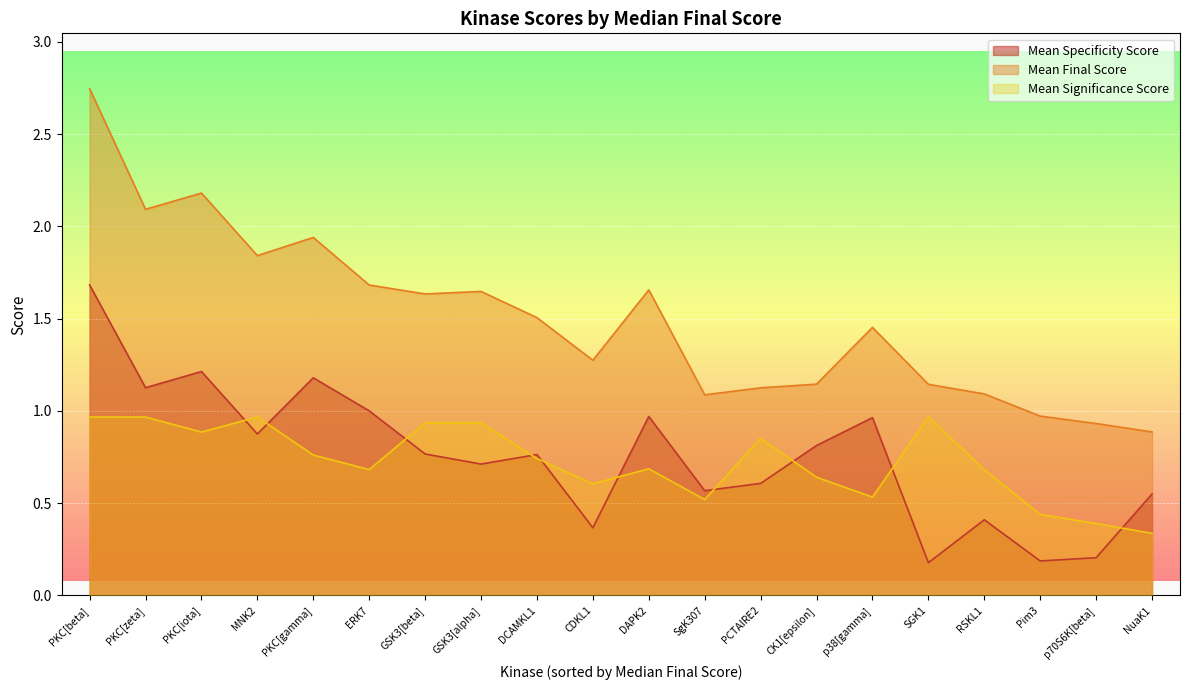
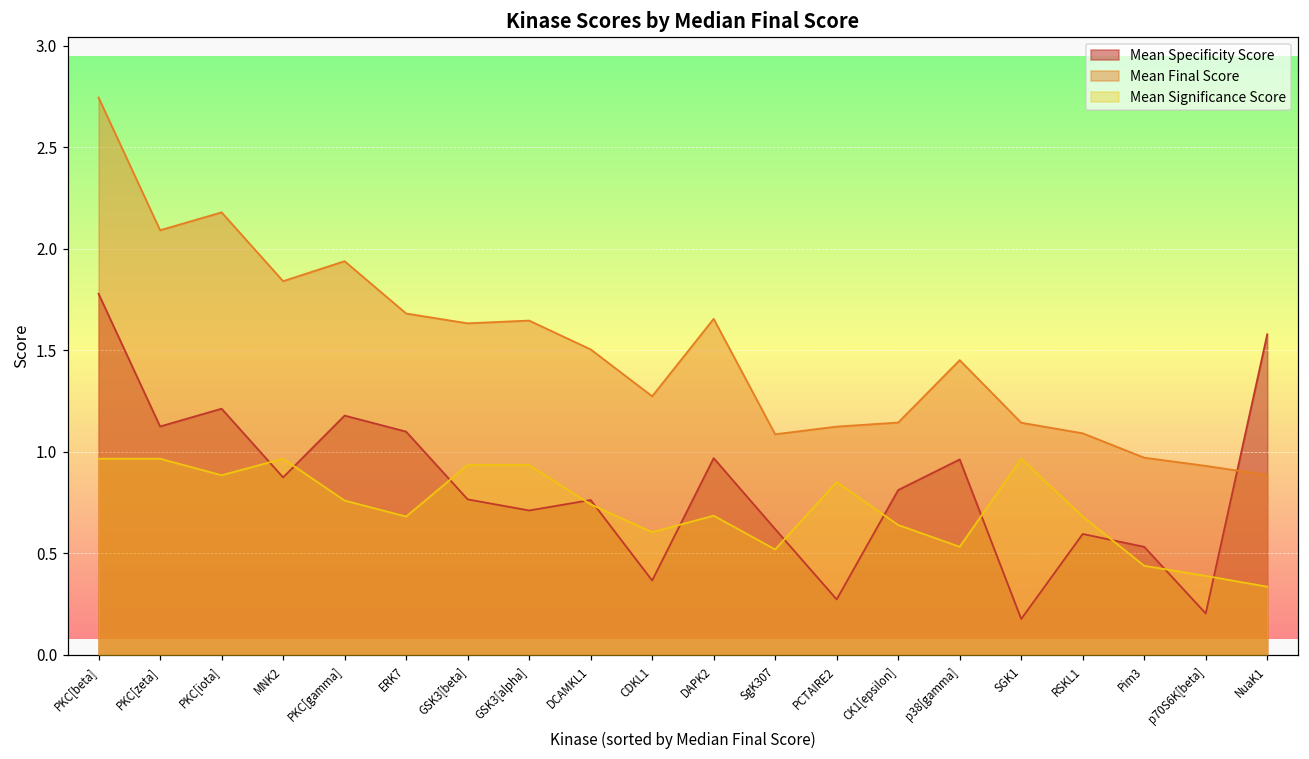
Mean Specificity Score, PKC[beta]: 1.68 -> 1.78
Mean Specificity Score, ERK7: 1.0 -> 1.1
Mean Specificity Score, SgK307: 0.57 -> 0.62
Mean Specificity Score, PCTAIRE2: 0.61 -> 0.27
Mean Specificity Score, RSKL1: 0.41 -> 0.60
Mean Specificity Score, Pim3: 0.19 -> 0.53
Mean Specificity Score, NuaK1: 0.55 -> 1.58
